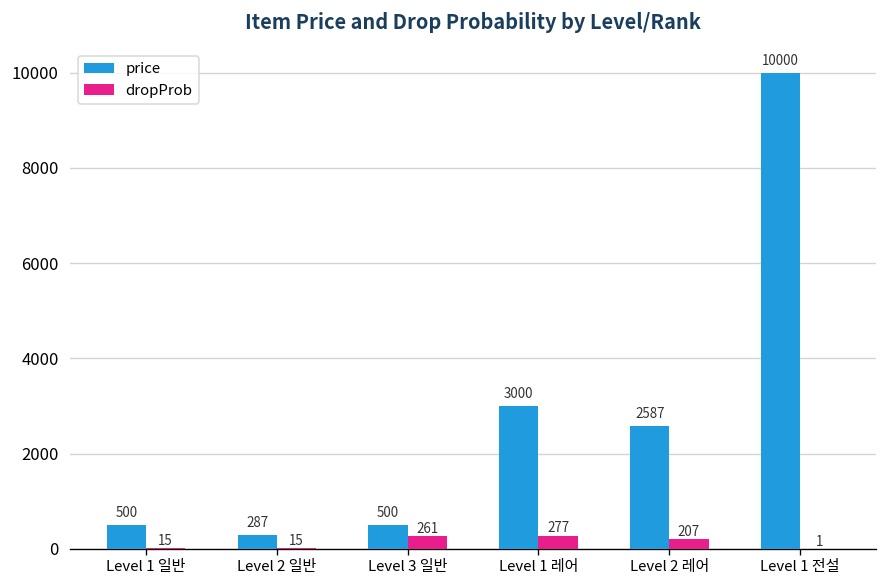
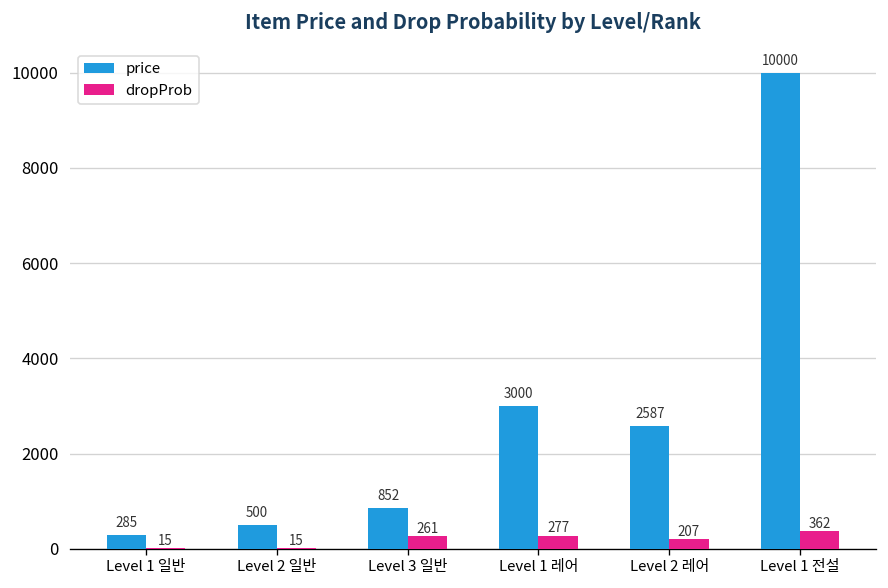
price, Level 1 일반: 500 -> 285
price, Level 2 일반: 287 -> 500
price, Level 3 일반: 500 -> 852
dropProb, Level 1 전설: 1 -> 362
